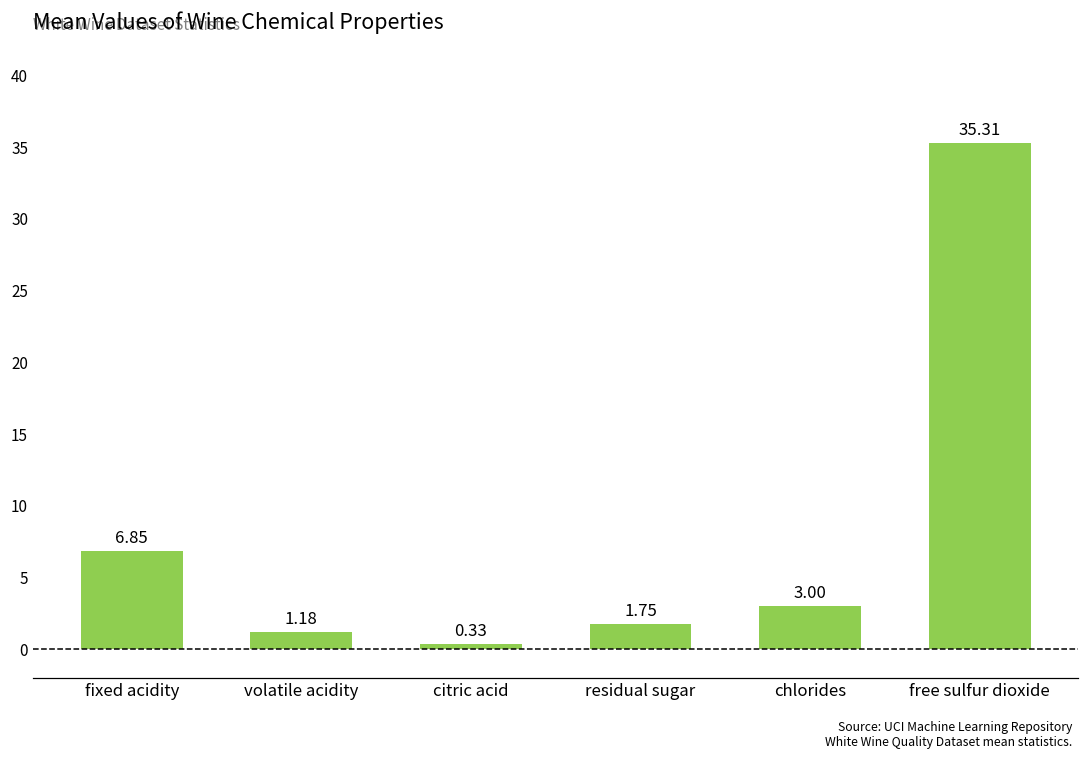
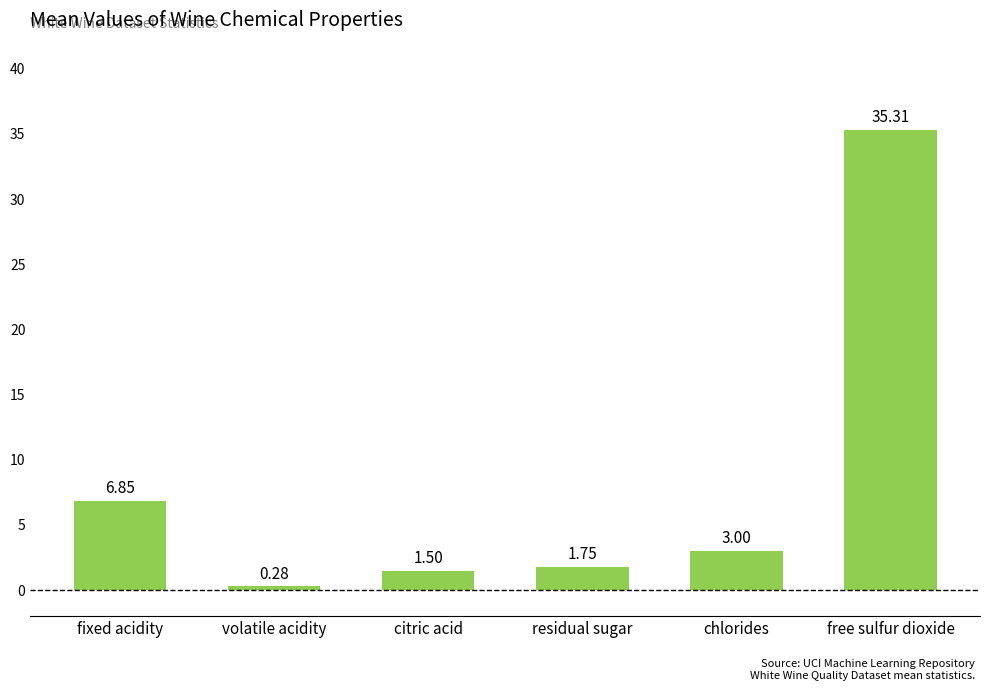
volatile acidity: 1.18 -> 0.28
citric acid: 0.33 -> 1.50
